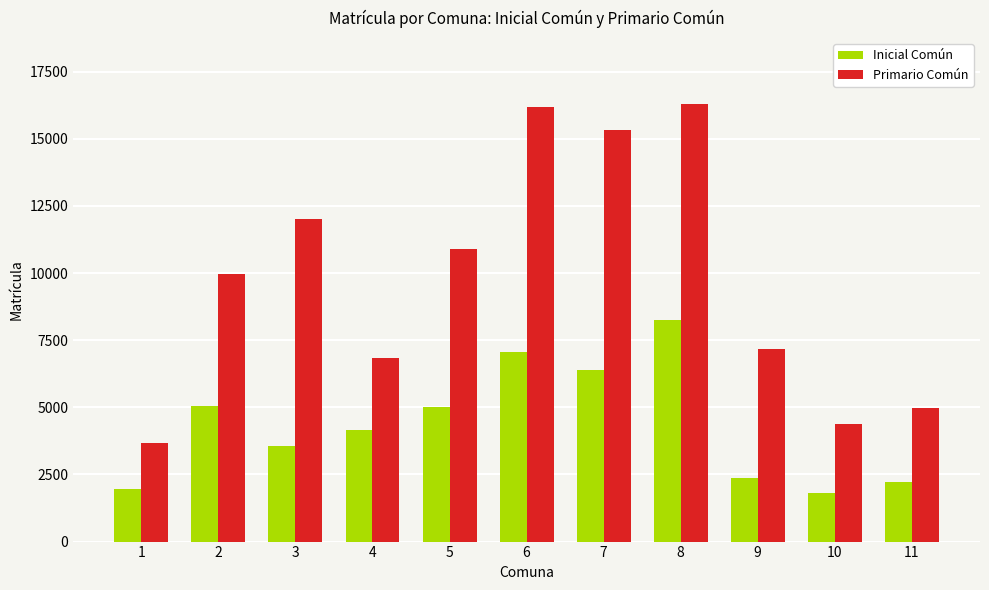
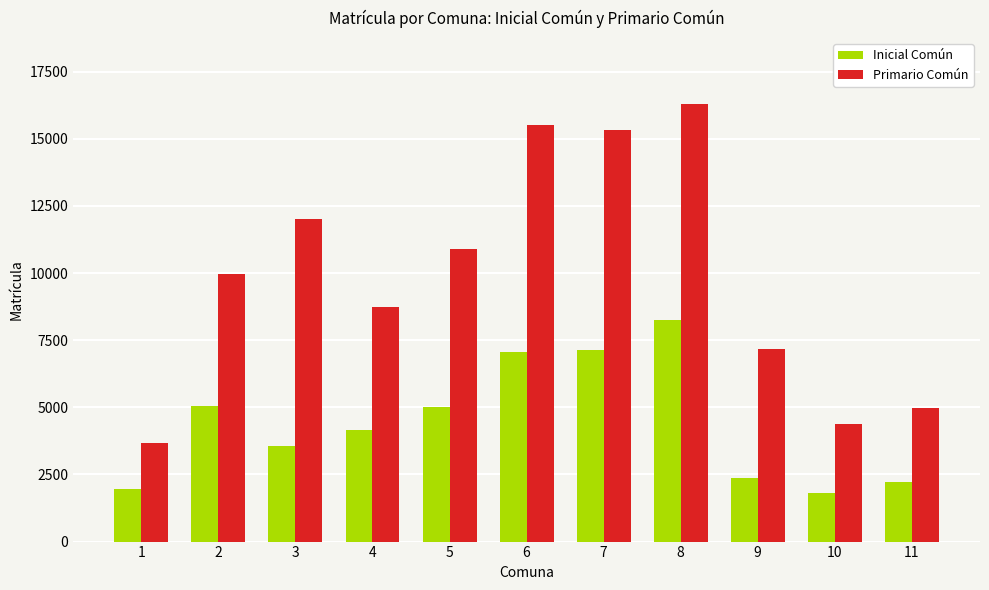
Primario Común, 4: 6800 -> 8700
Primario Común, 6: 16200 -> 15500
Inicial Común, 7: 6400 -> 7100
